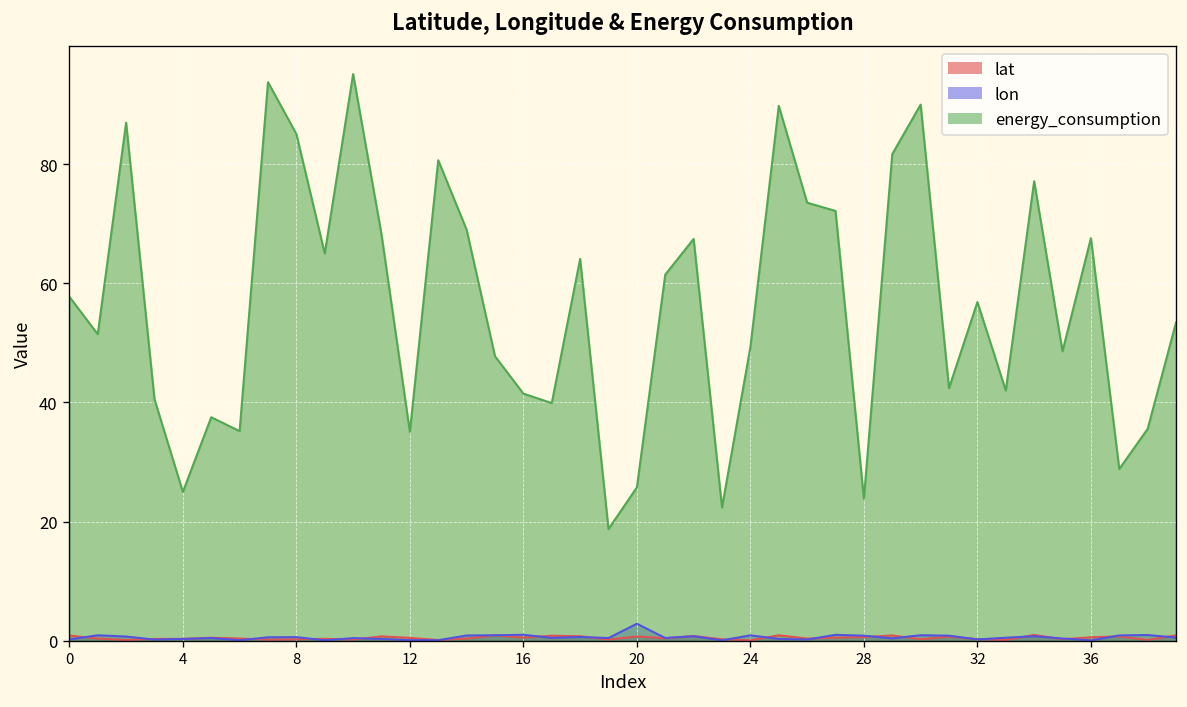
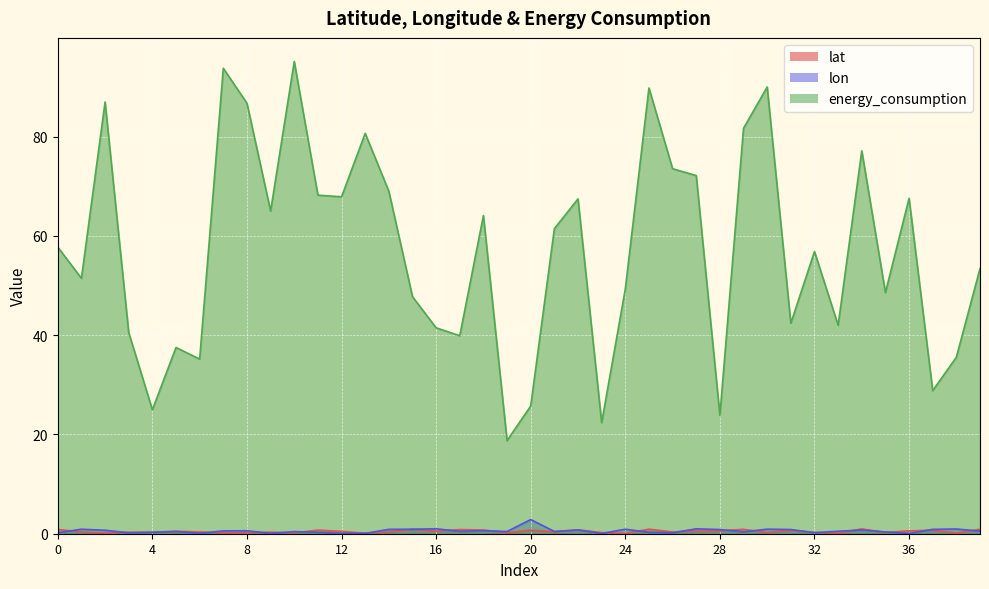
energy_consumption, 8: 85 -> 87
energy_consumption, 12: 35 -> 68
